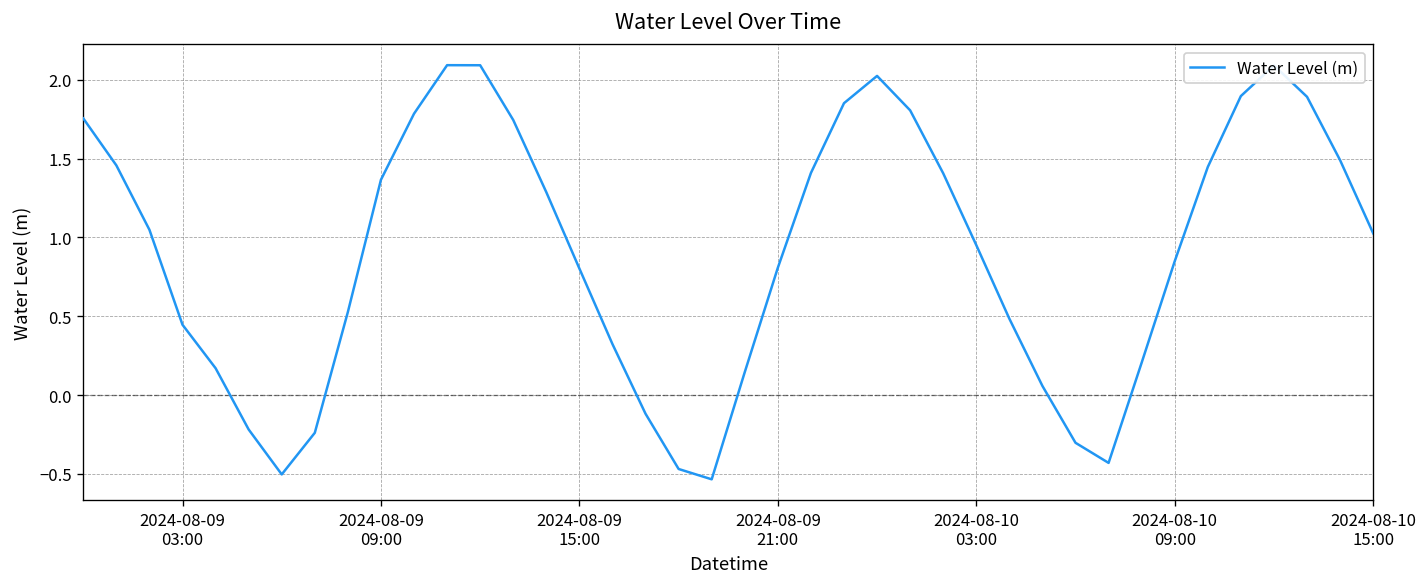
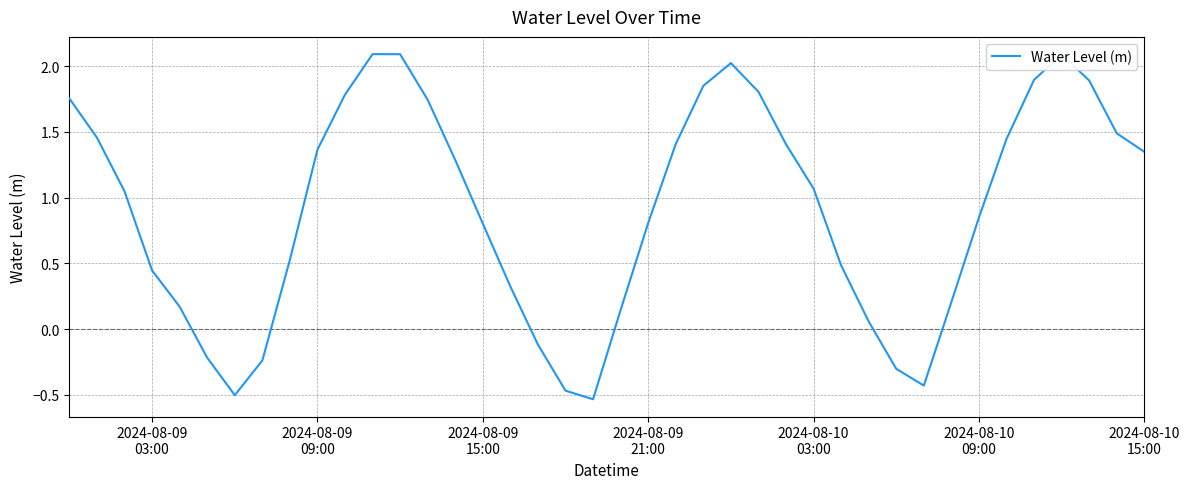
2024-08-10 03:00: 0.95 -> 1.07
2024-08-10 15:00: 1.03 -> 1.35
